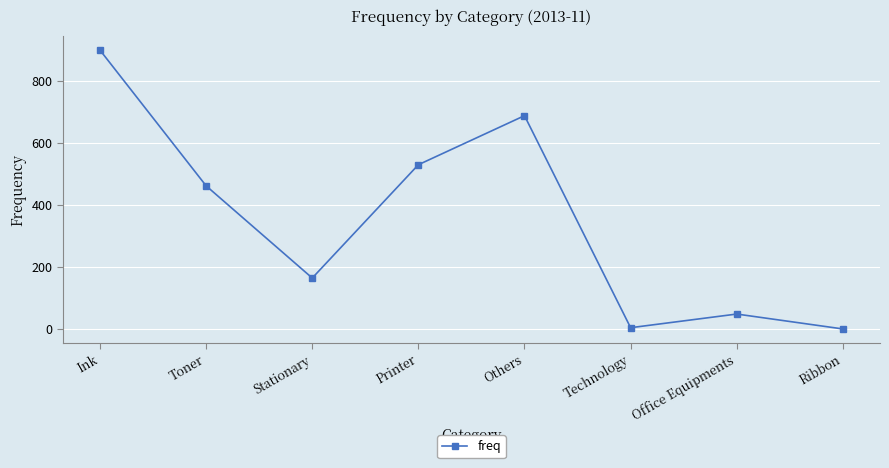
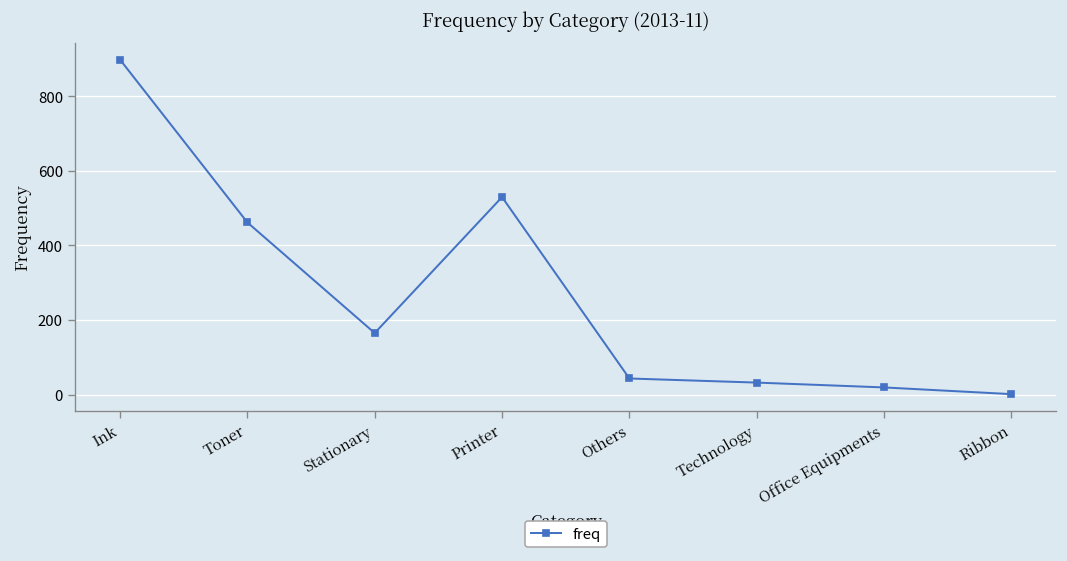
Others: 690 -> 40
Technology: 10 -> 30
Office Equipments: 50 -> 20
